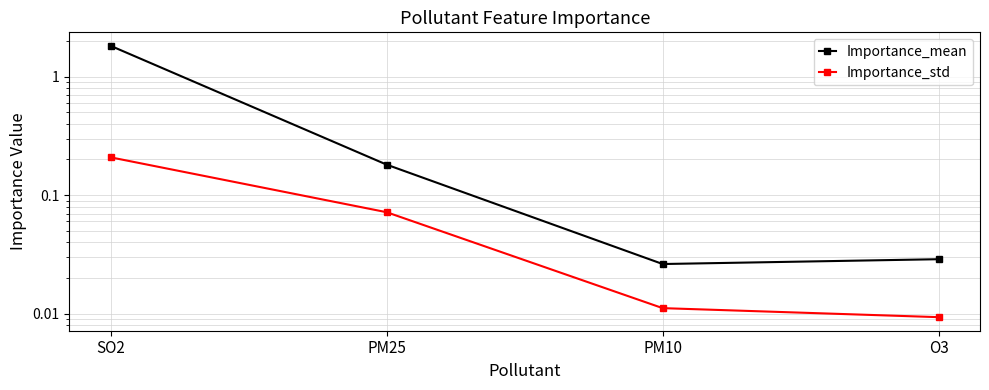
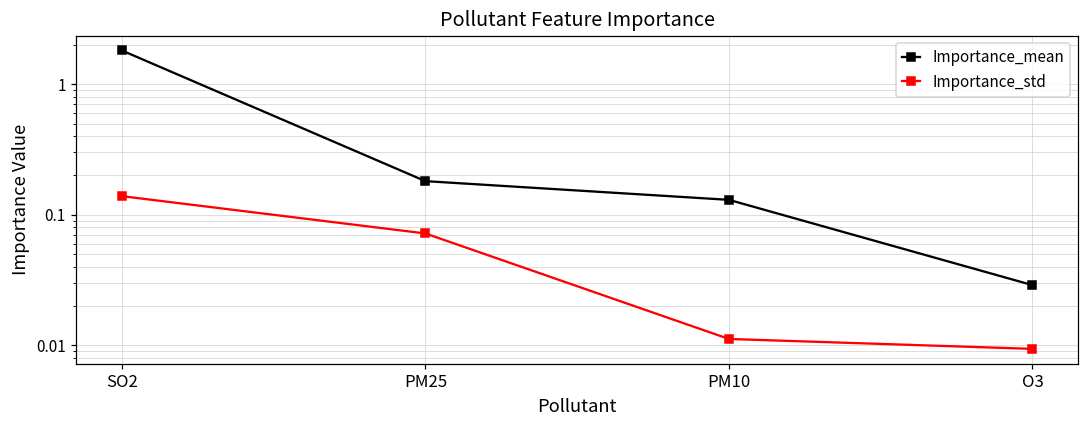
Importance_std, SO2: 0.21 -> 0.14
Importance_mean, PM10: 0.026 -> 0.13
